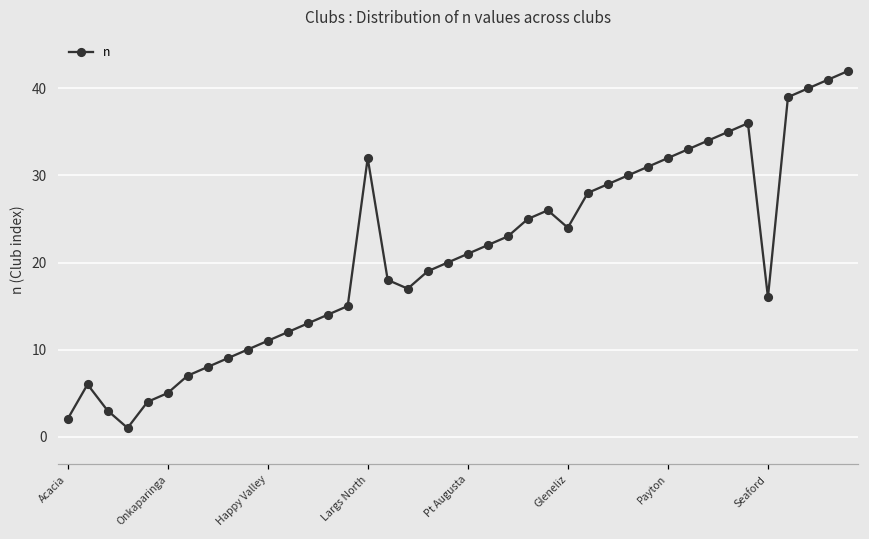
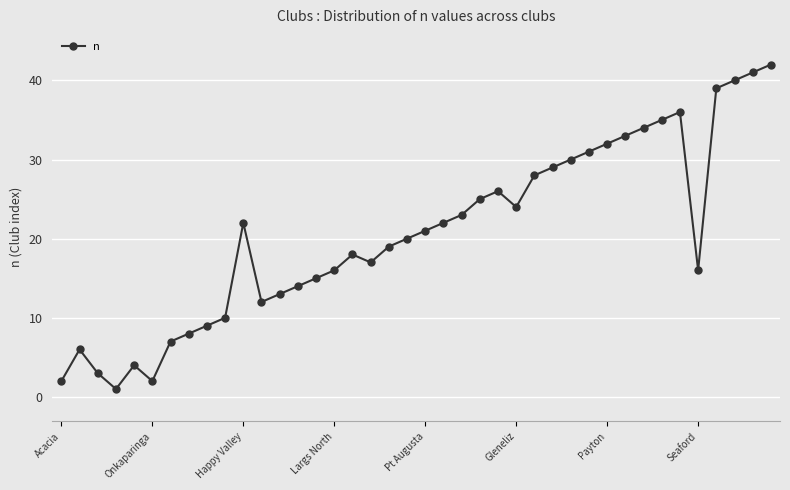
Onkaparinga: 5 -> 2
Happy Valley: 11 -> 22
Largs North: 32 -> 16
